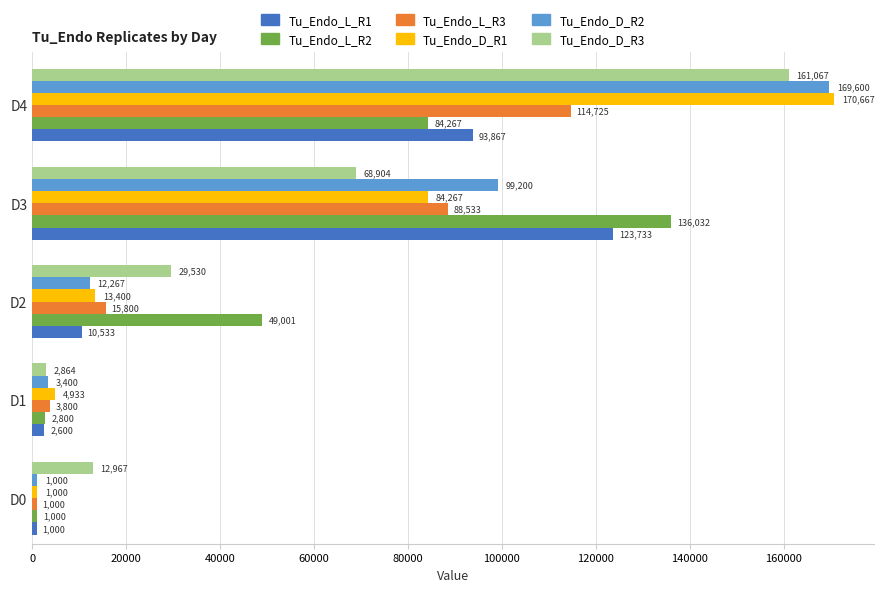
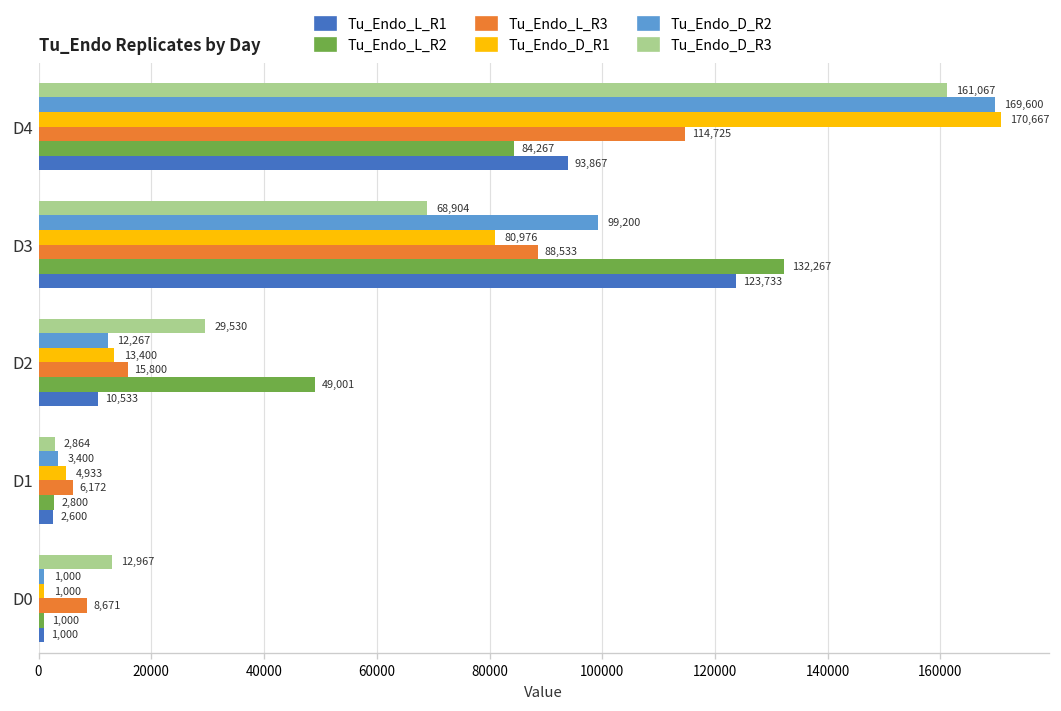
Tu_Endo_D_R1, D3: 84,267 -> 80,976
Tu_Endo_L_R2, D3: 136,032 -> 132,267
Tu_Endo_L_R3, D1: 3,800 -> 6,172
Tu_Endo_L_R3, D0: 1,000 -> 8,671
